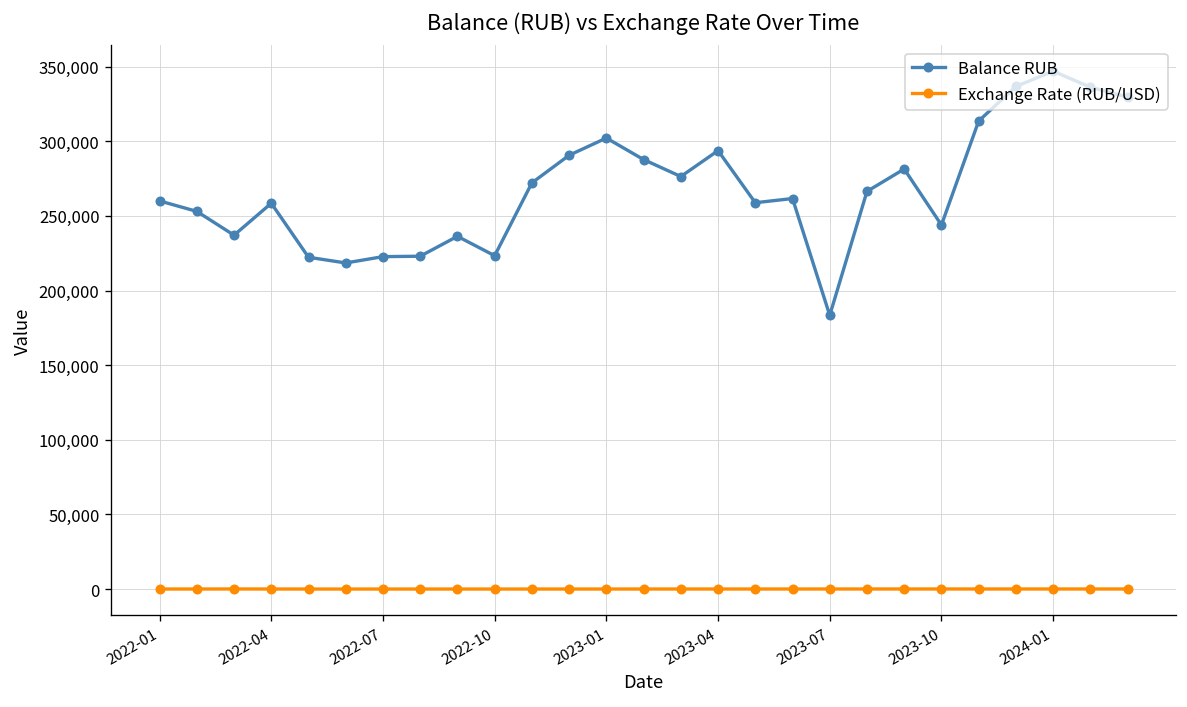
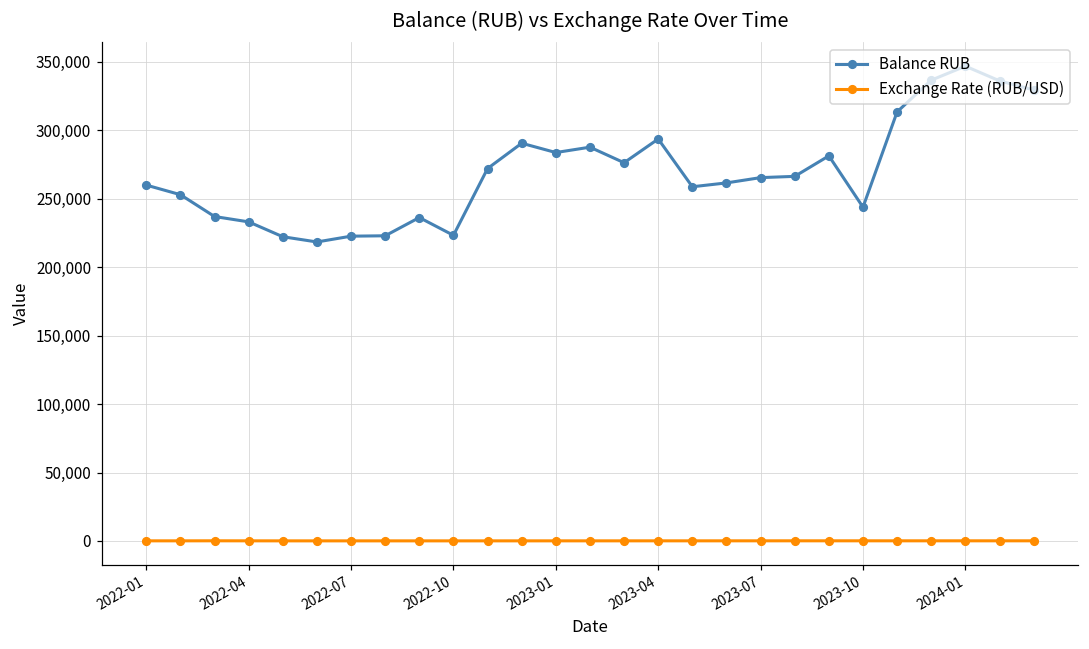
Balance RUB, 2022-04: 258,000 -> 233,000
Balance RUB, 2023-01: 302,000 -> 284,000
Balance RUB, 2023-07: 183,000 -> 265,000
